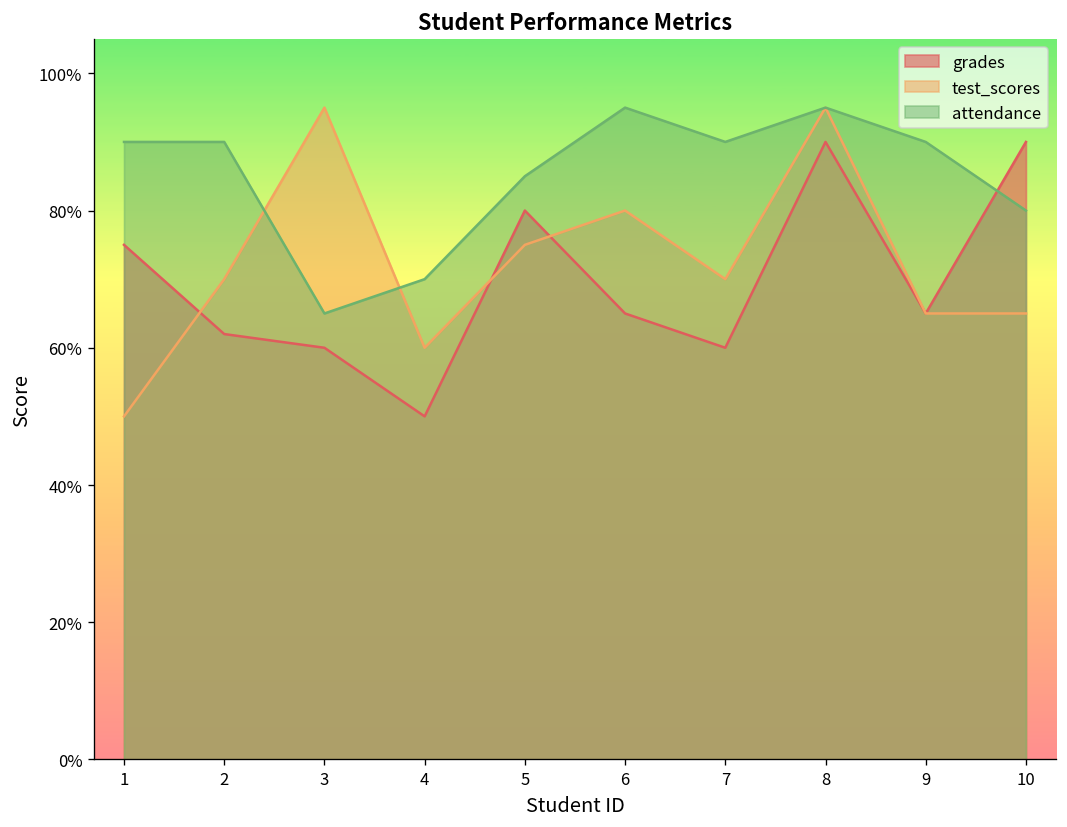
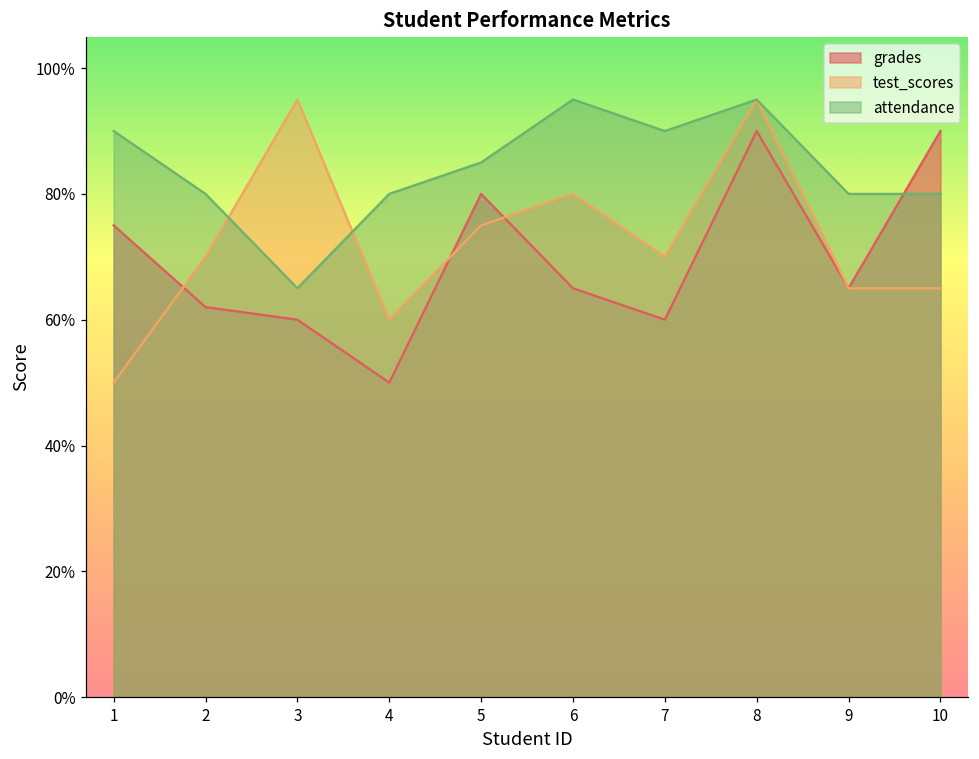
attendance, 2: 90% -> 80%
attendance, 4: 70% -> 80%
attendance, 9: 90% -> 80%
